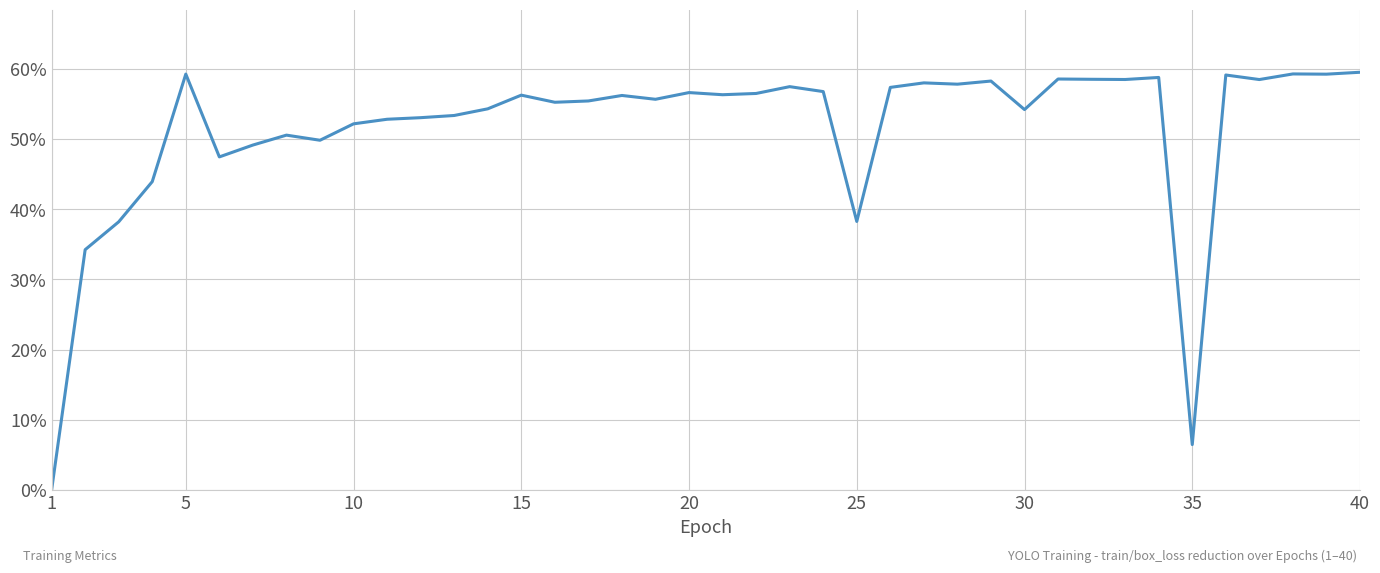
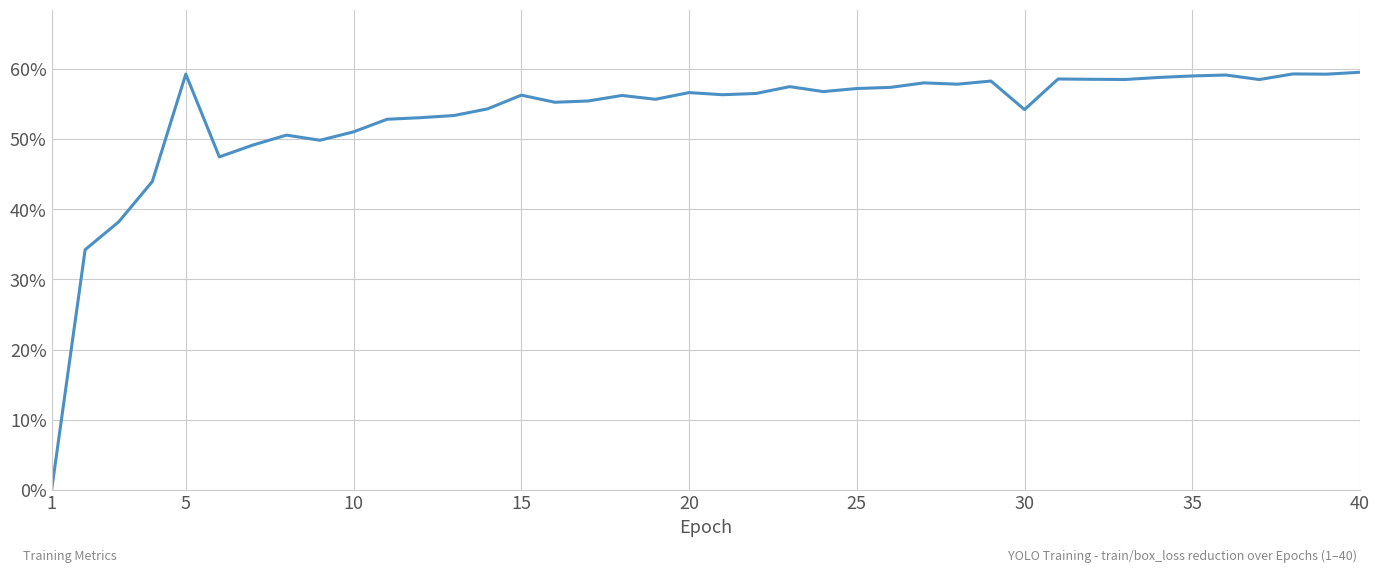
10: 52% -> 51%
25: 38% -> 57%
35: 6% -> 59%
